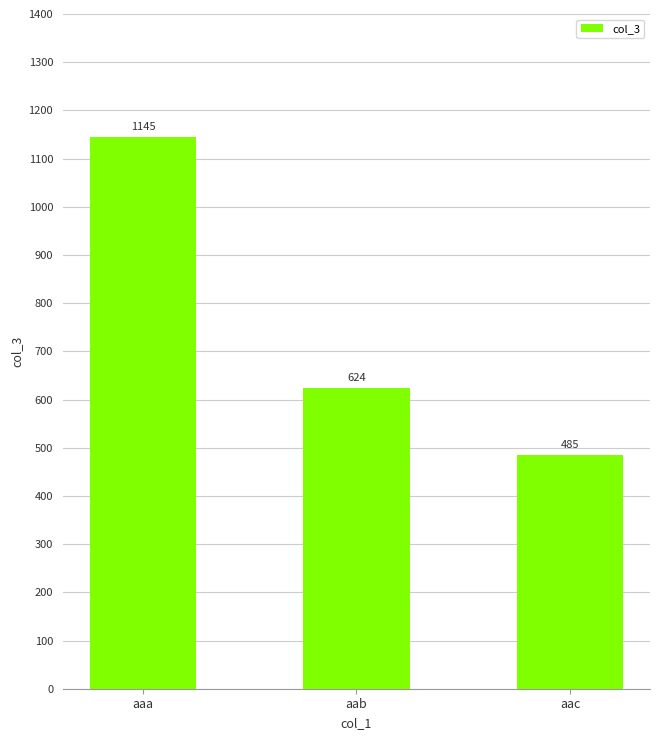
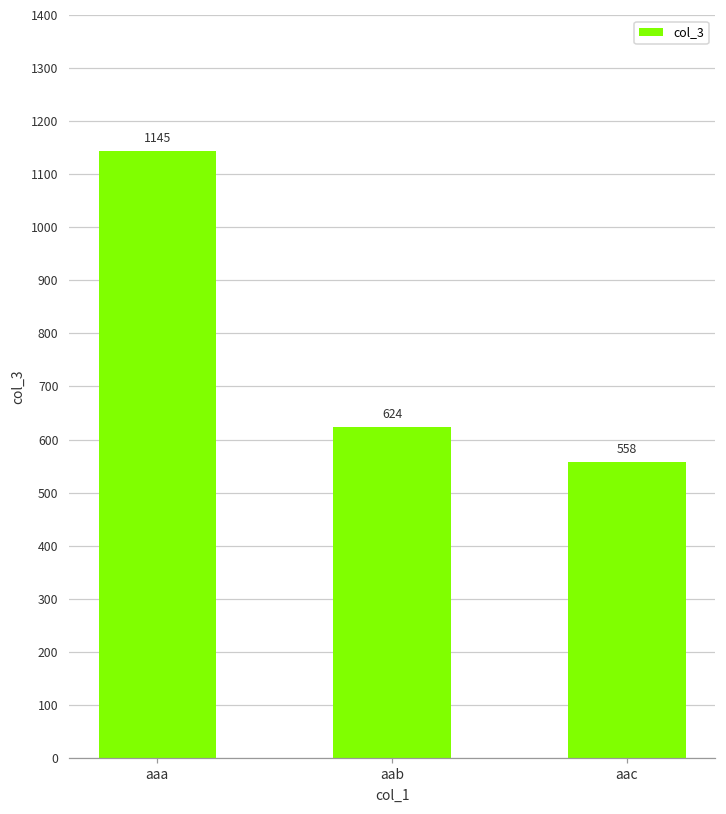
aac: 485 -> 558
